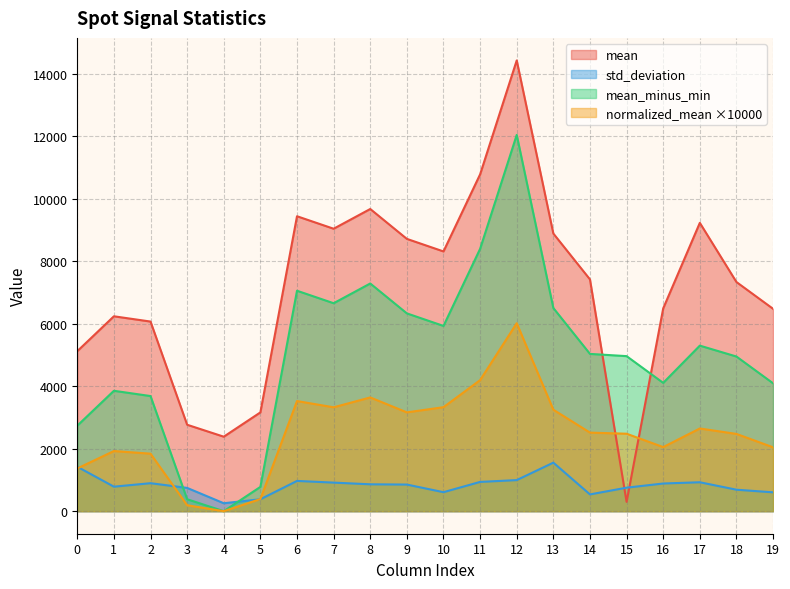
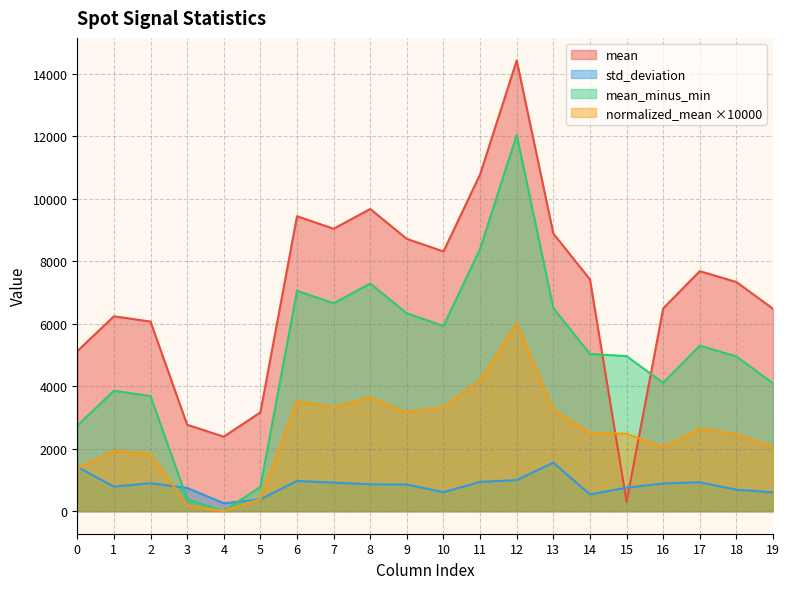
mean, 17: 9200 -> 7700
